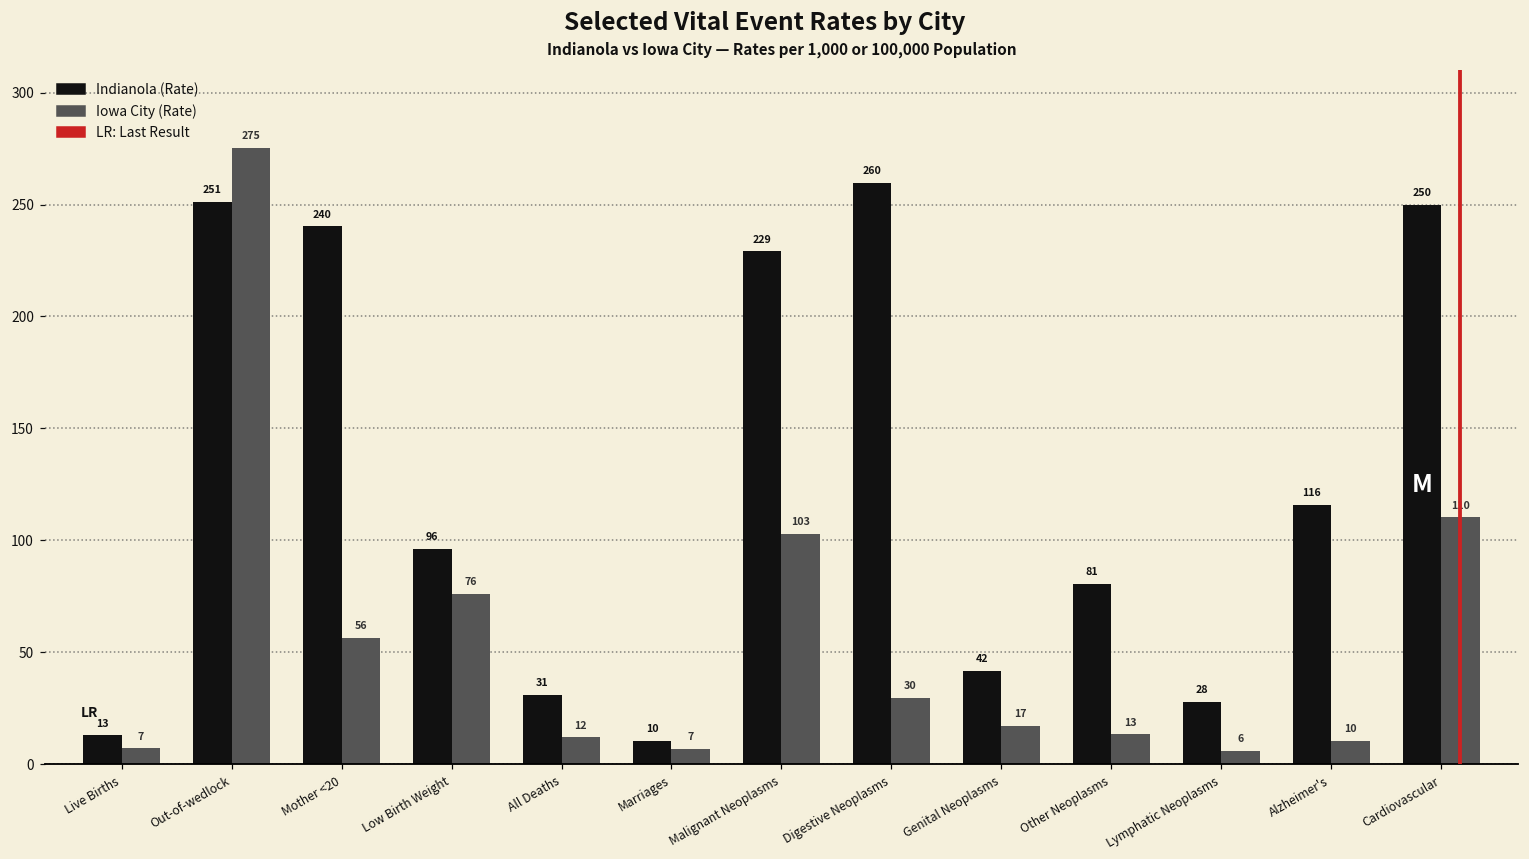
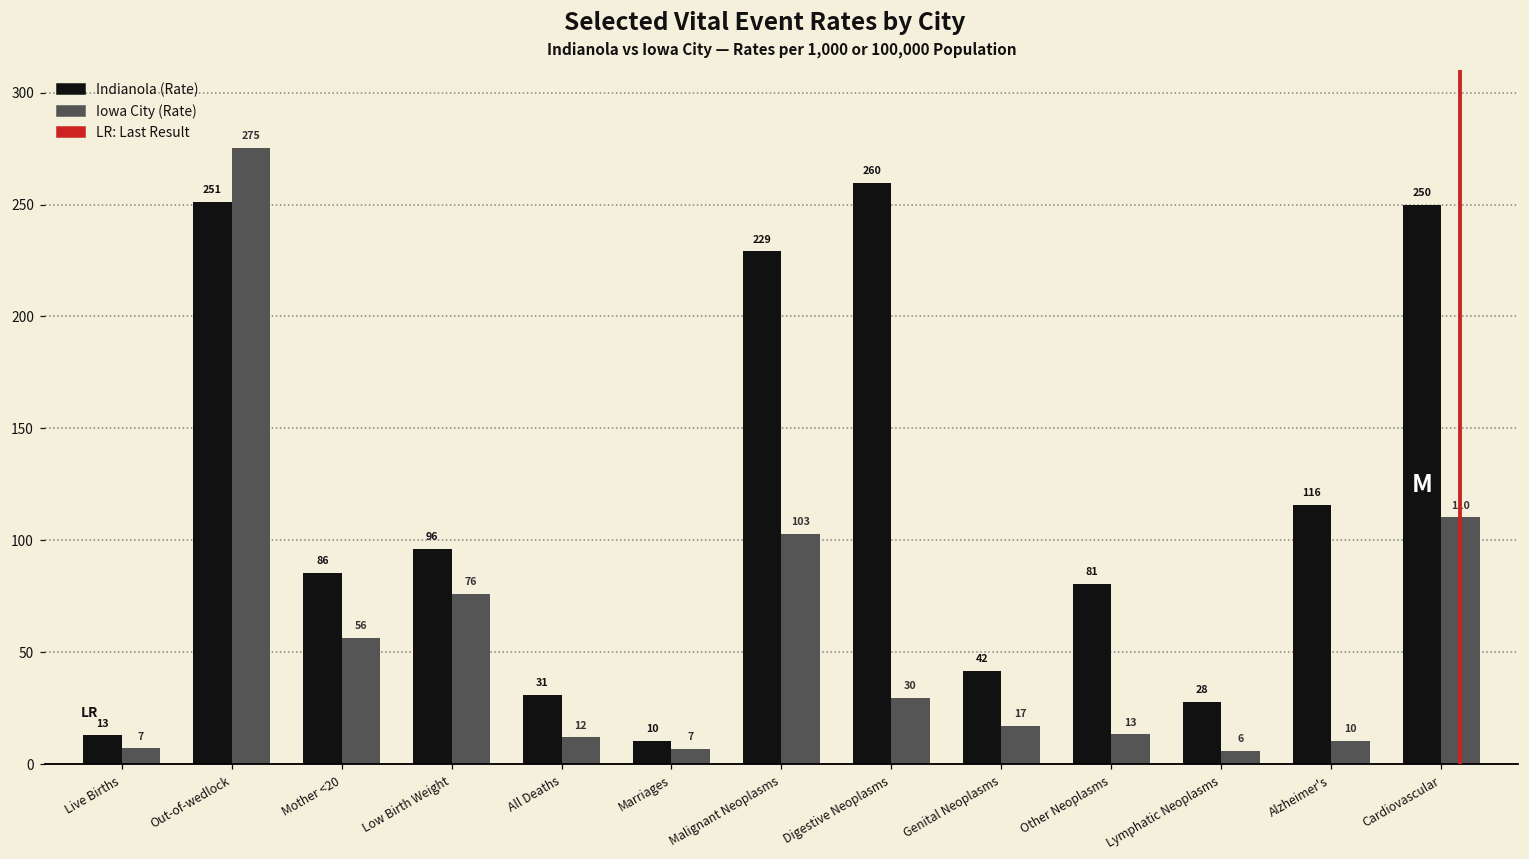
Indianola (Rate), Mother <20: 240 -> 86
